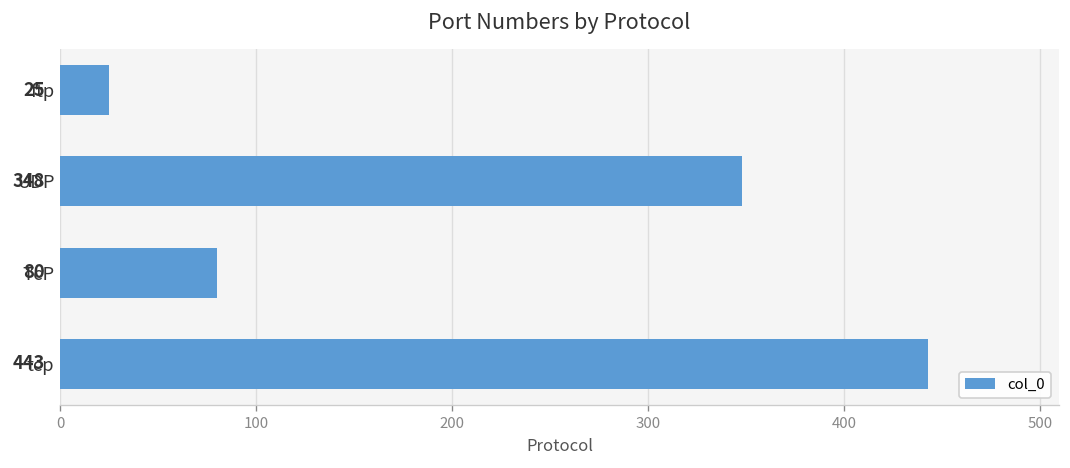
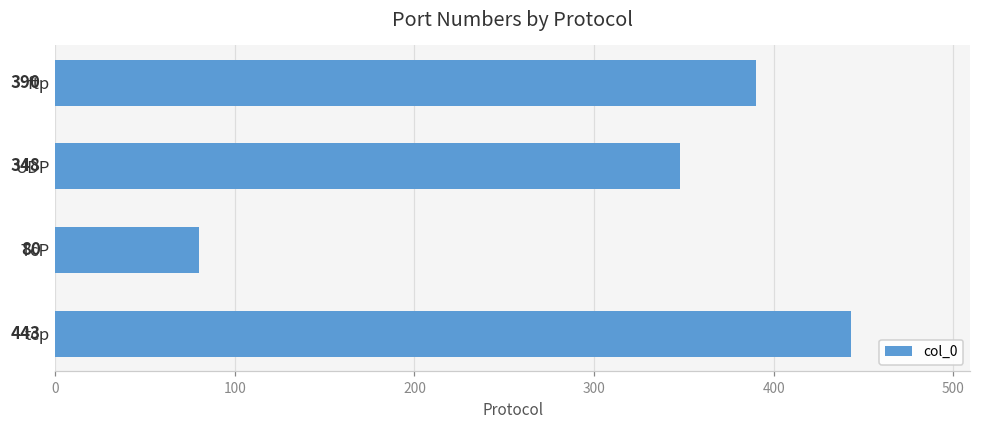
ftp: 25 -> 390
